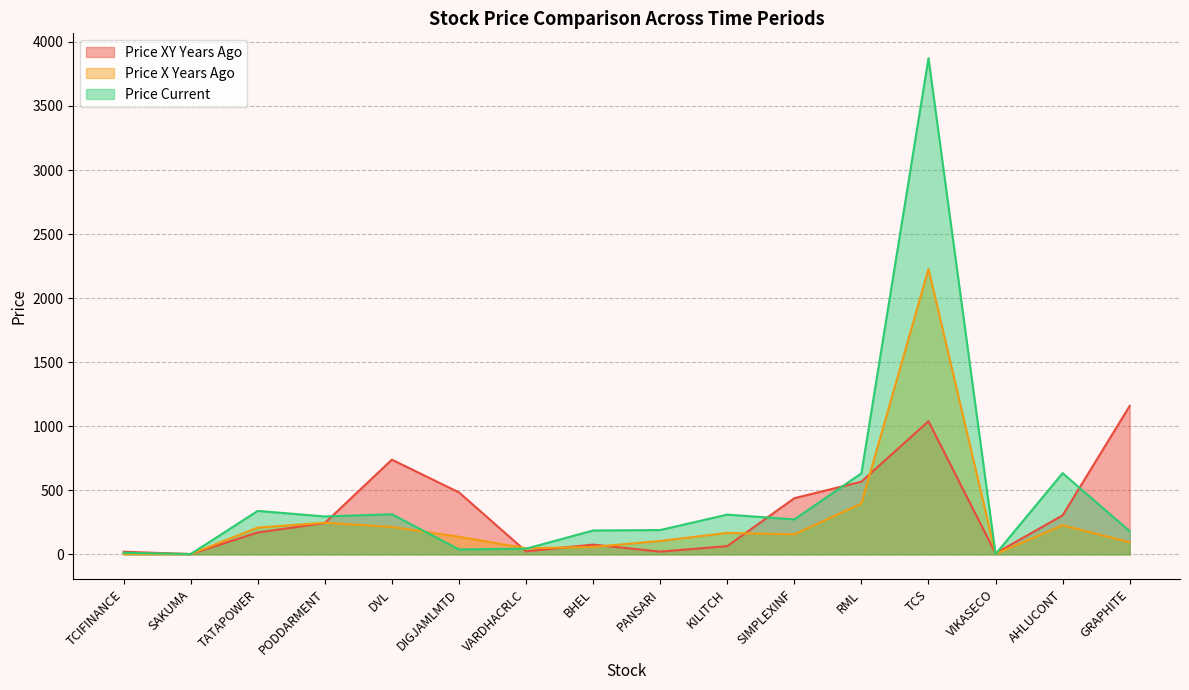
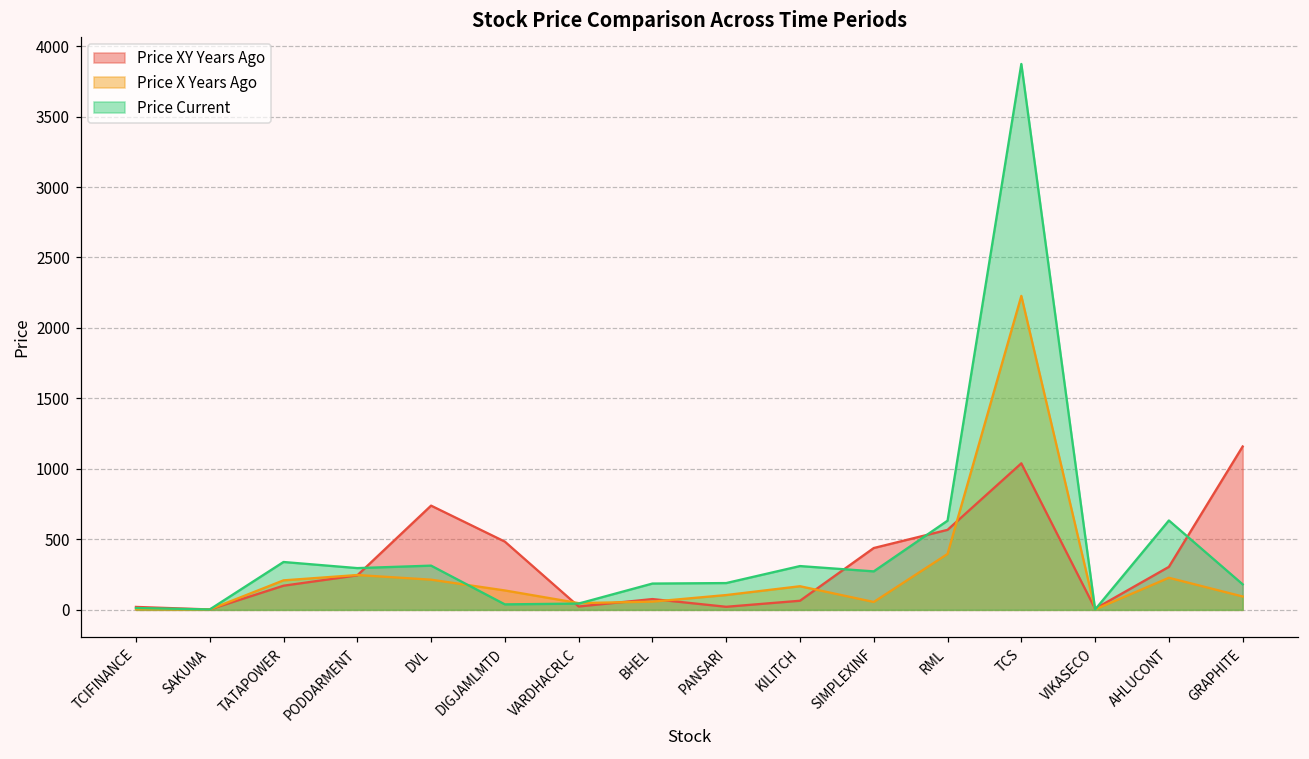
Price X Years Ago, SIMPLEXINF: 160 -> 60
